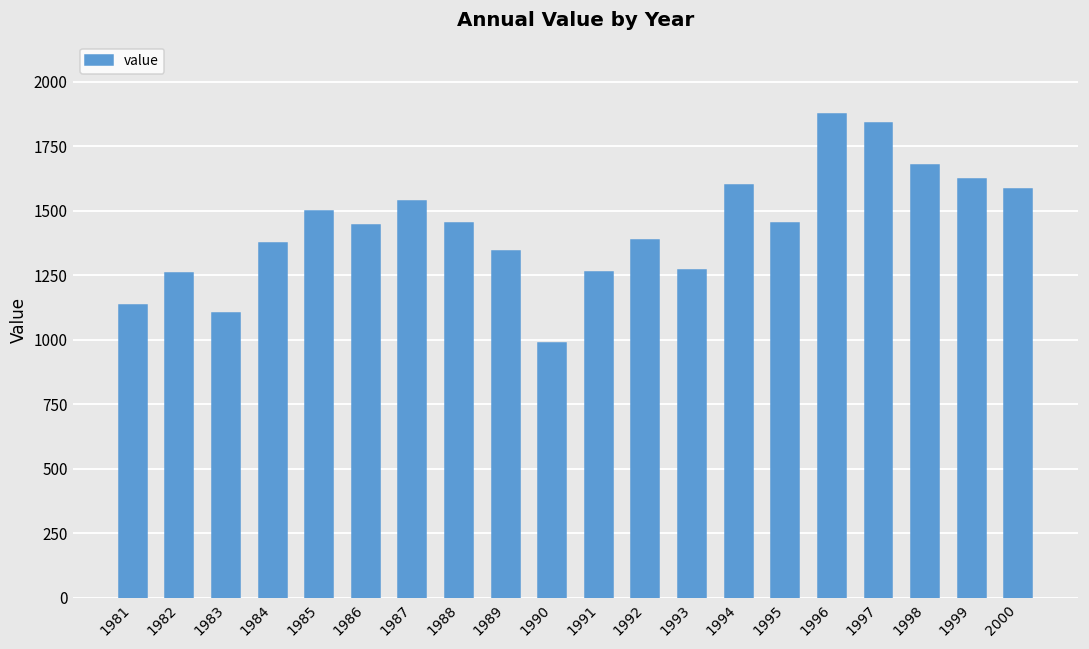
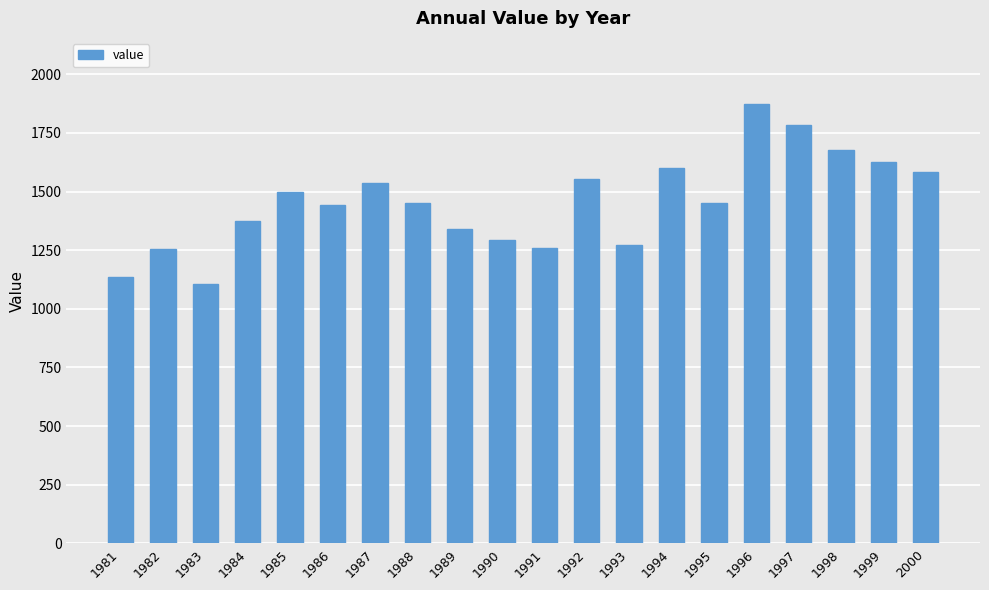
1990: 990 -> 1290
1992: 1390 -> 1550
1997: 1840 -> 1790
